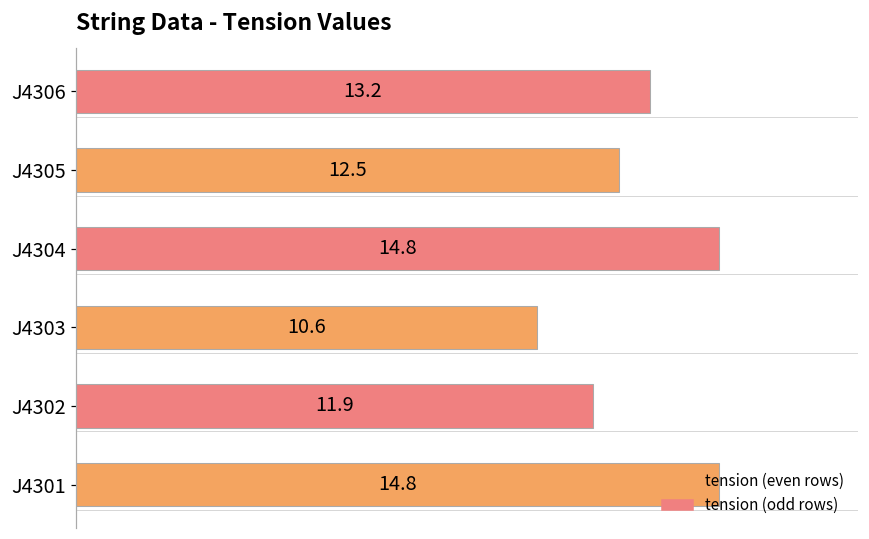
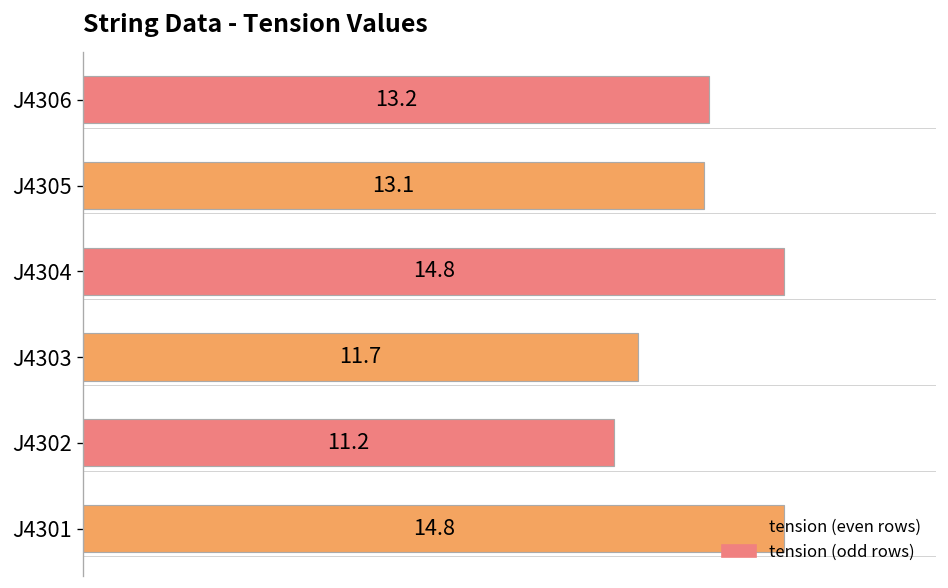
J4305: 12.5 -> 13.1
J4303: 10.6 -> 11.7
J4302: 11.9 -> 11.2
